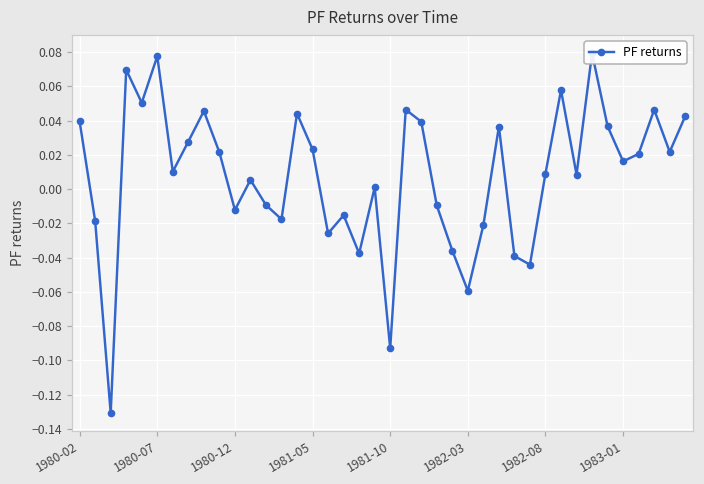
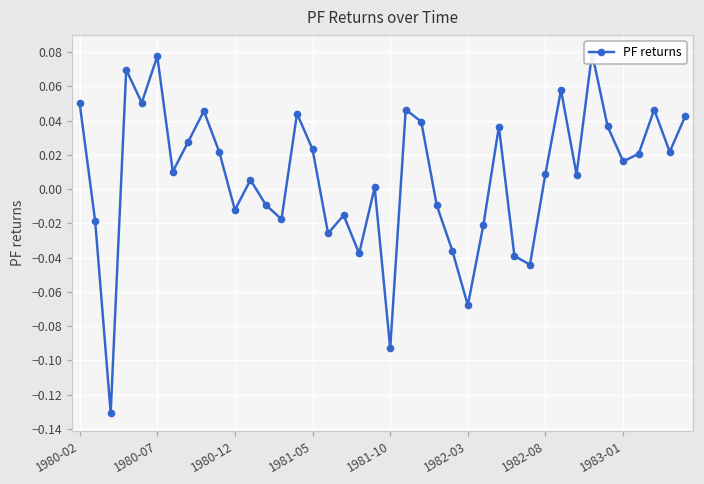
1980-02: 0.039 -> 0.050
1982-03: -0.059 -> -0.068
